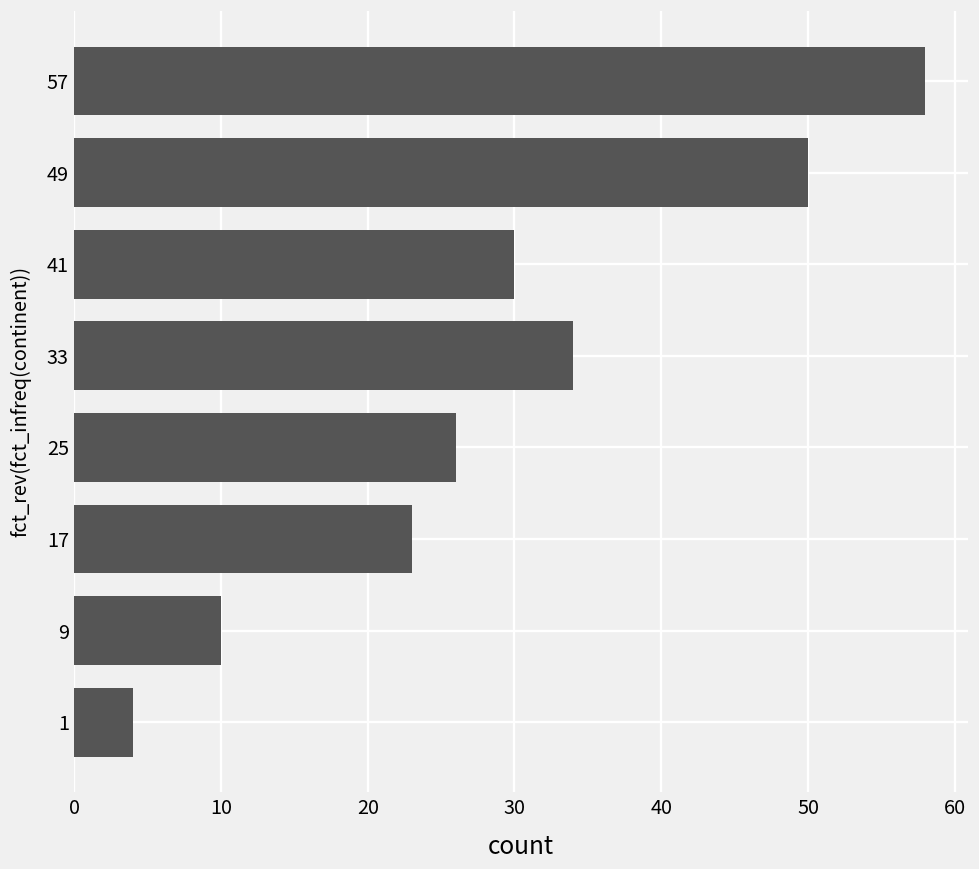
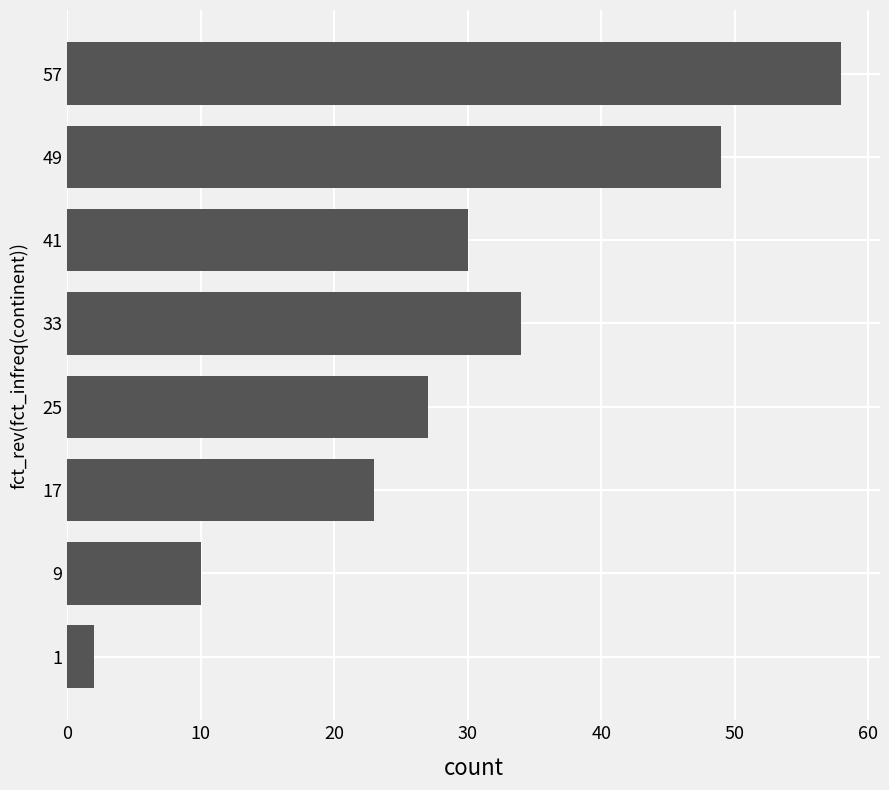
49: 50 -> 49
25: 26 -> 27
1: 4 -> 2
